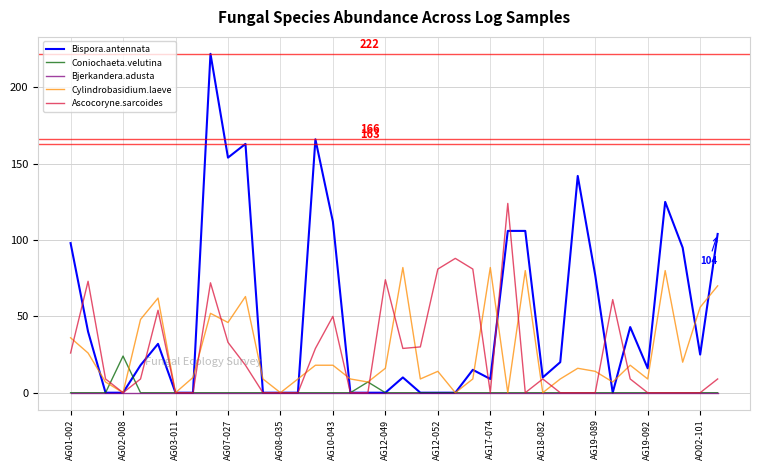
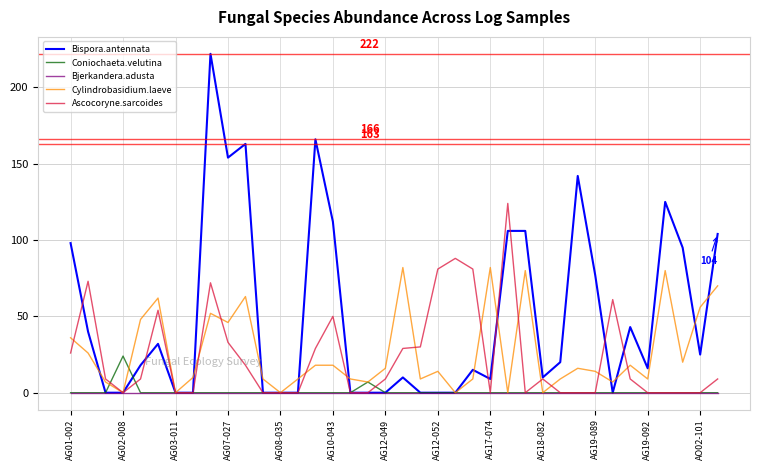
Ascocoryne.sarcoides, AG12-049: 74 -> 9
